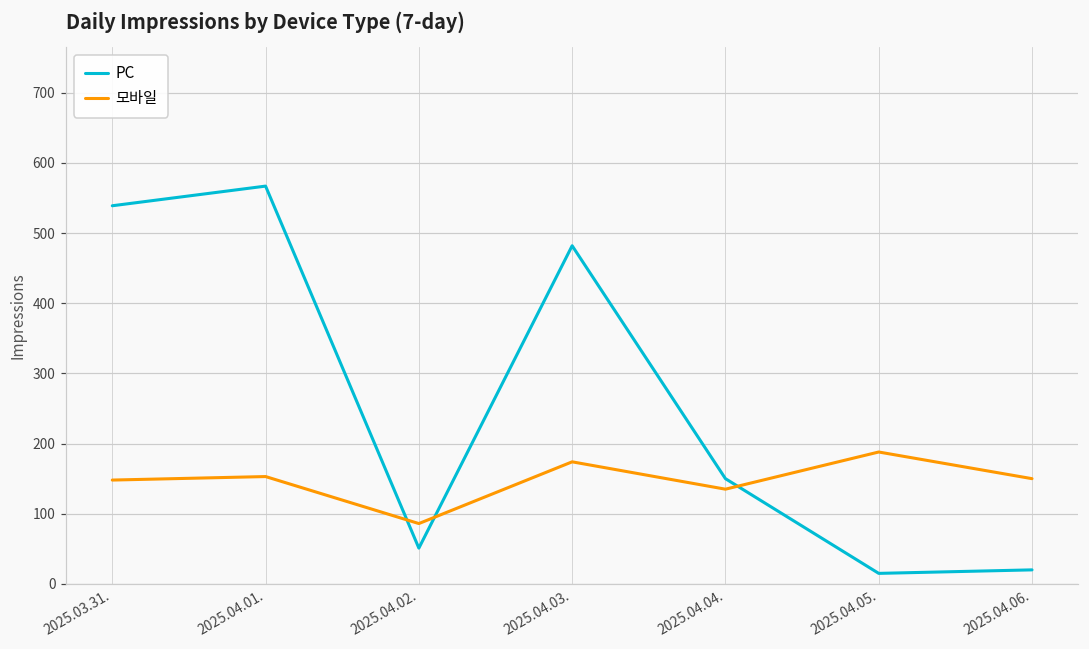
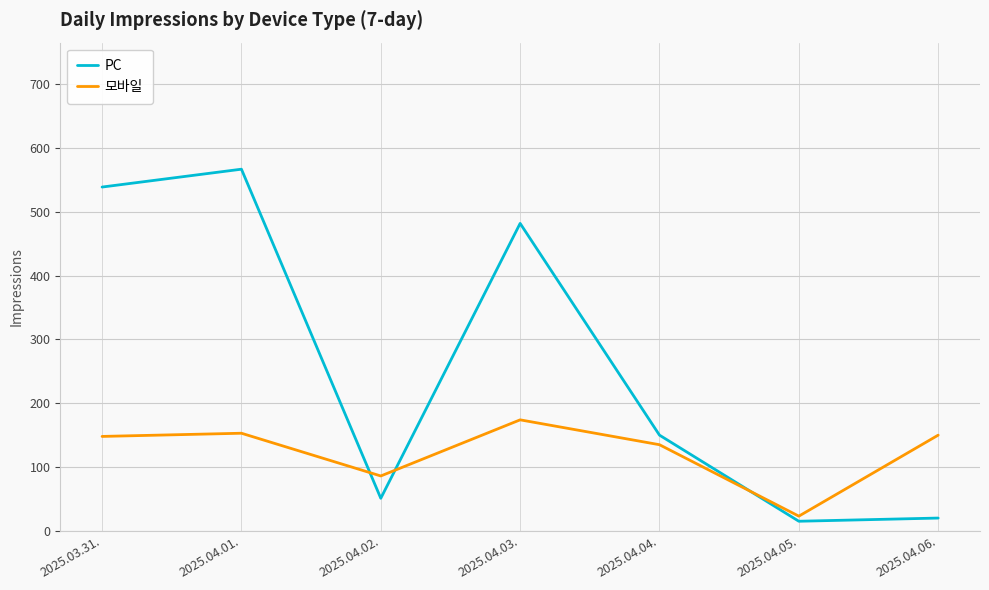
모바일, 2025.04.05.: 190 -> 20
